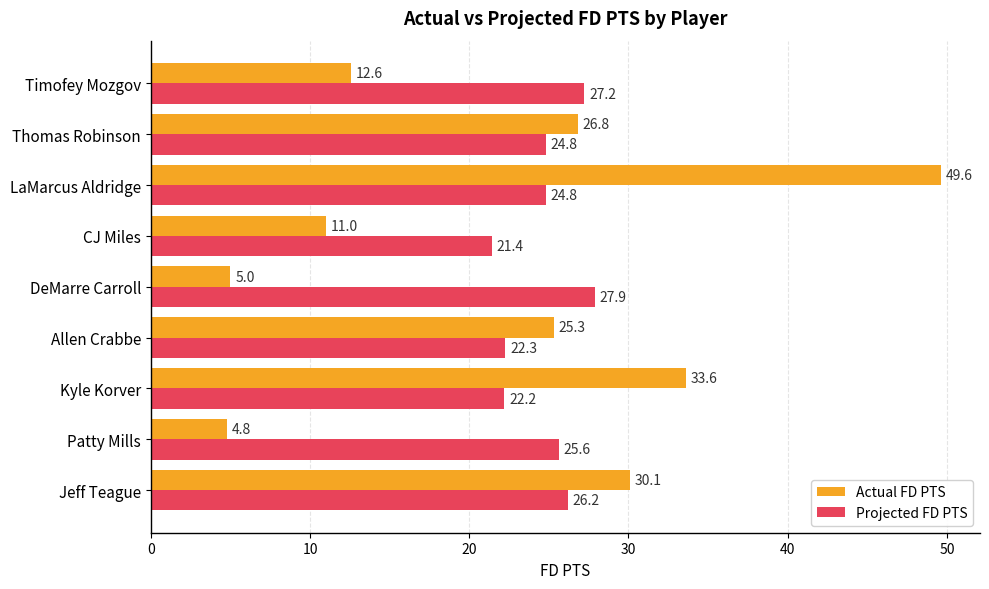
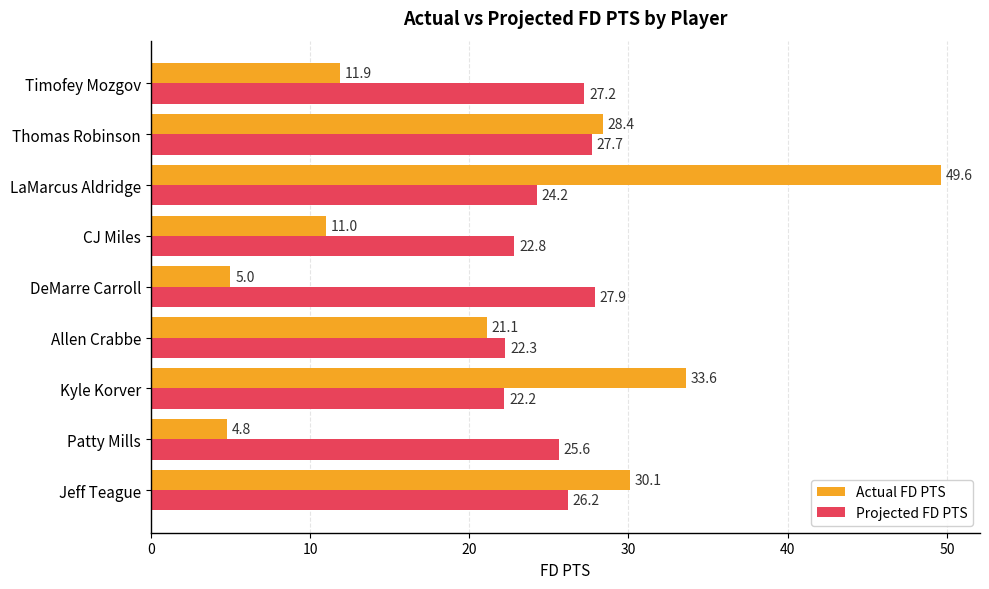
Actual FD PTS, Timofey Mozgov: 12.6 -> 11.9
Actual FD PTS, Thomas Robinson: 26.8 -> 28.4
Projected FD PTS, Thomas Robinson: 24.8 -> 27.7
Projected FD PTS, LaMarcus Aldridge: 24.8 -> 24.2
Projected FD PTS, CJ Miles: 21.4 -> 22.8
Actual FD PTS, Allen Crabbe: 25.3 -> 21.1
